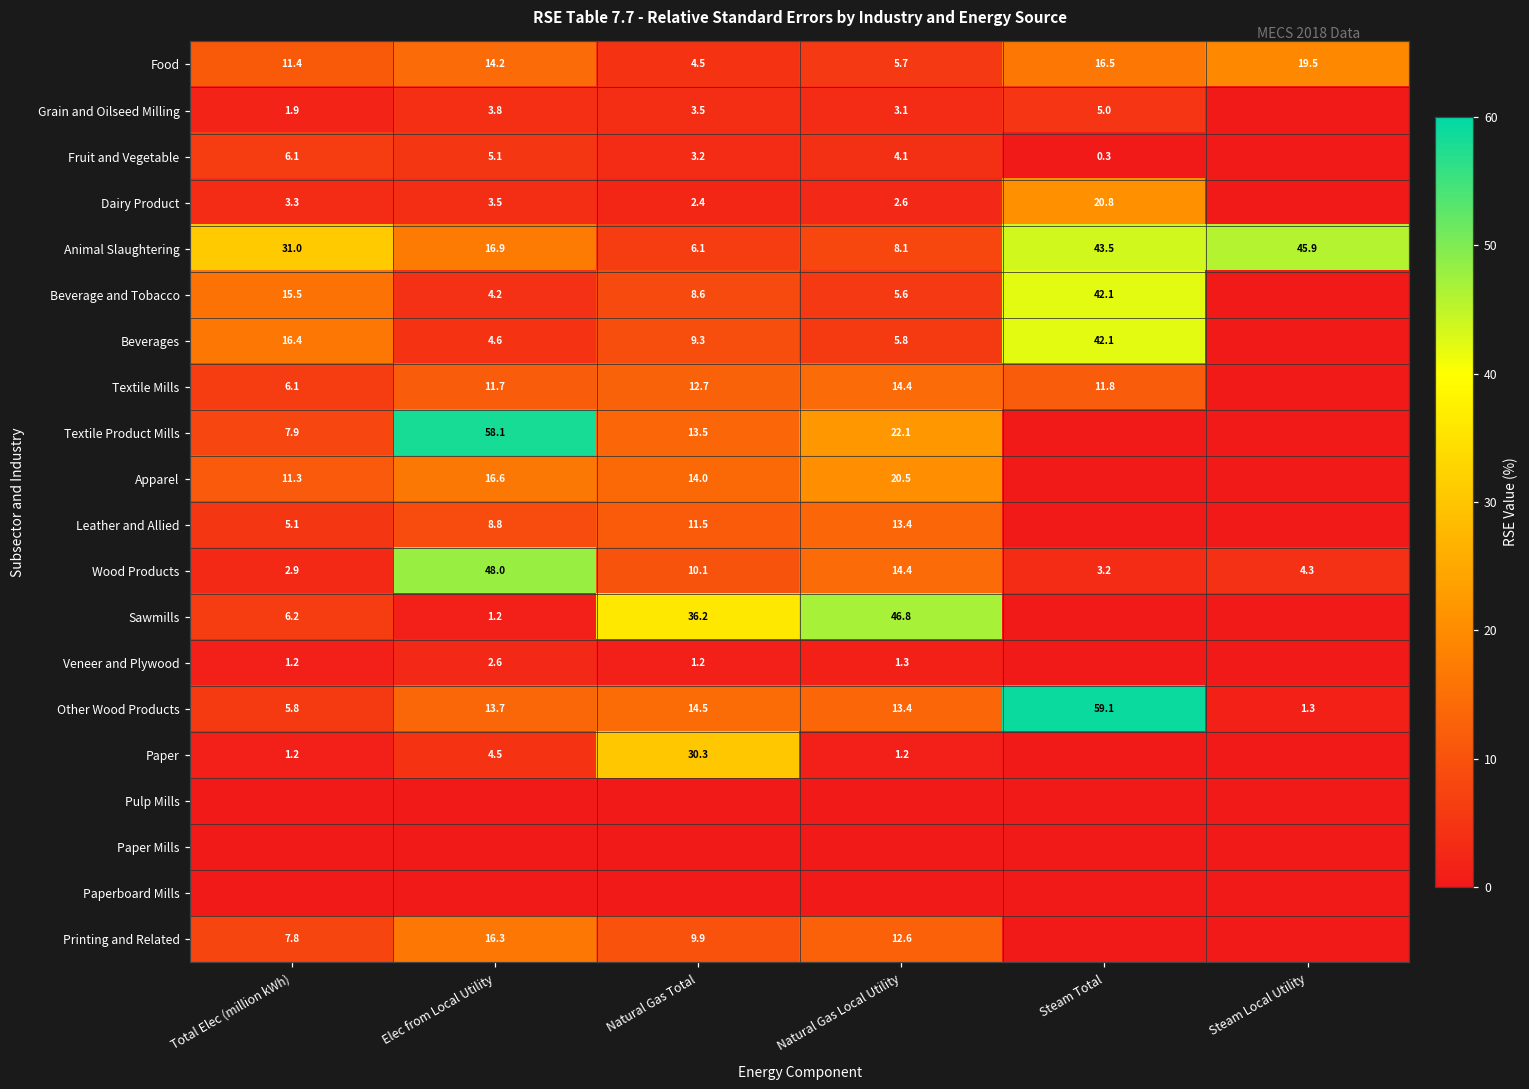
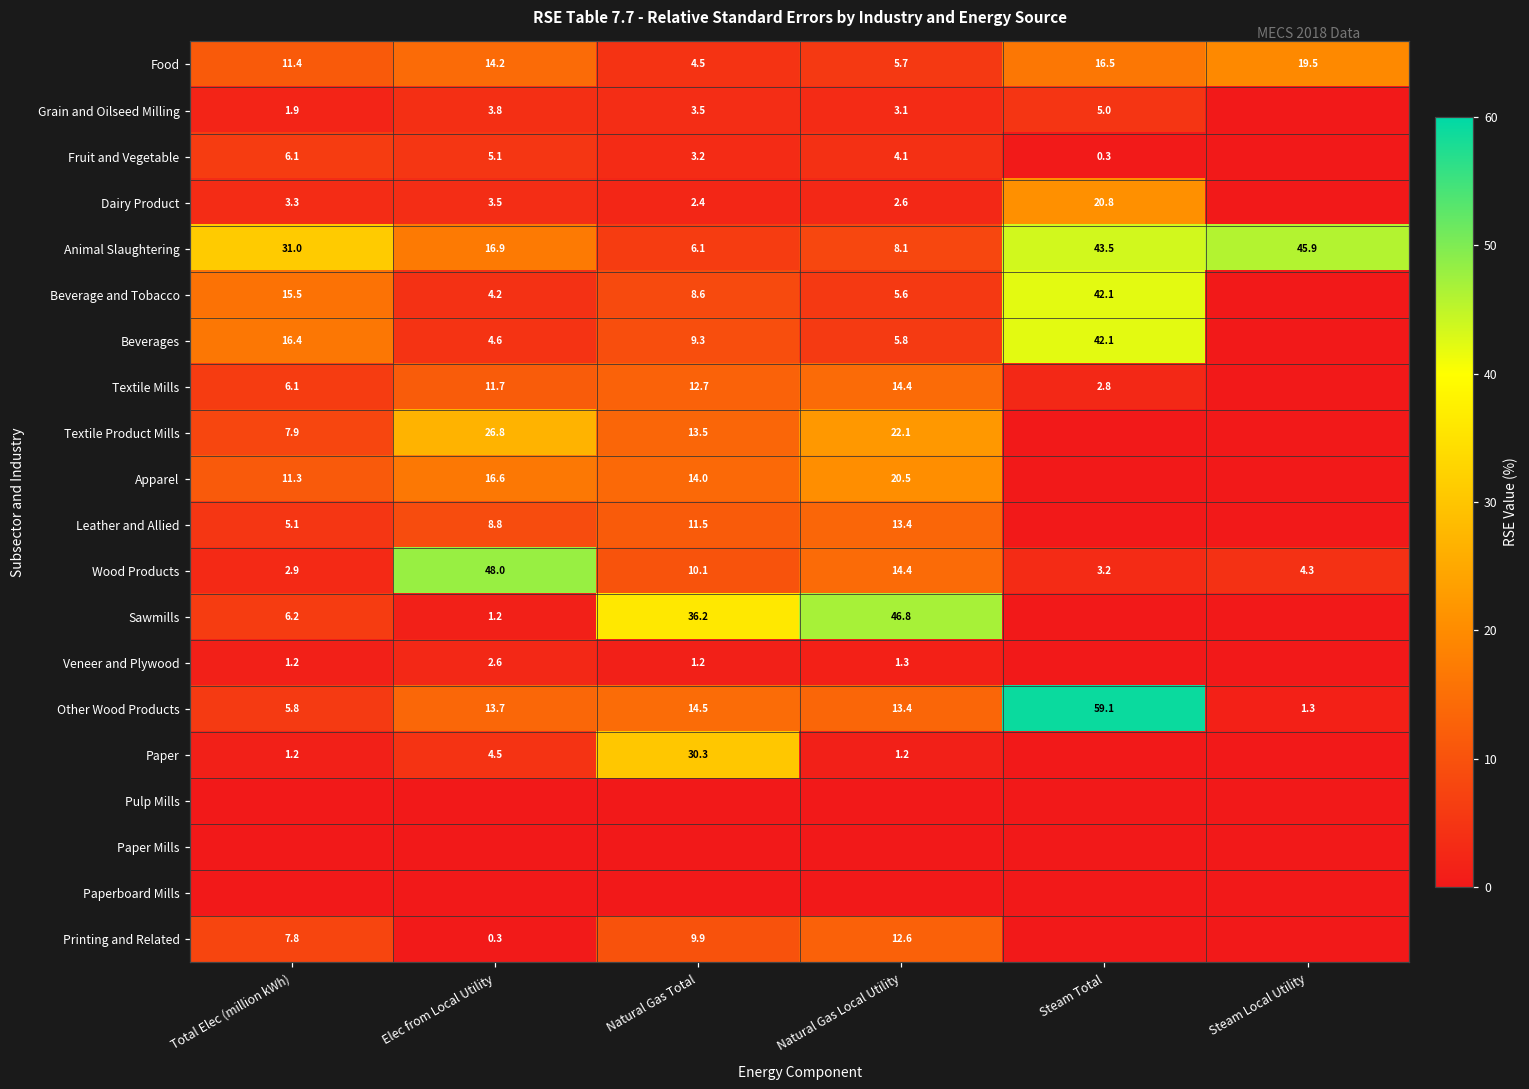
Textile Mills, Steam Total: 11.8 -> 2.8
Textile Product Mills, Elec from Local Utility: 58.1 -> 26.8
Printing and Related, Elec from Local Utility: 16.3 -> 0.3
